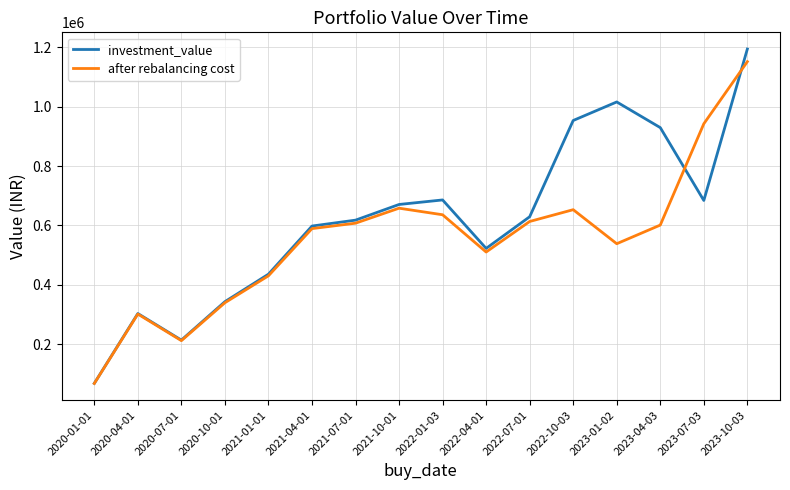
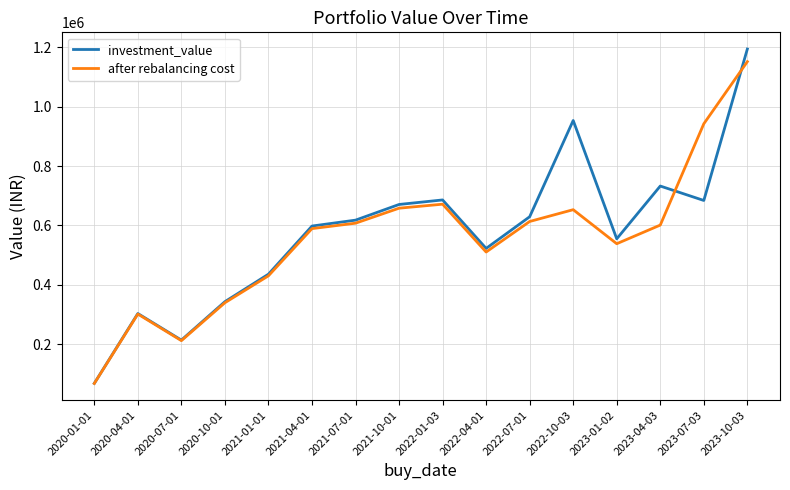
after rebalancing cost, 2022-01-03: 640000 -> 670000
investment_value, 2023-01-02: 1020000 -> 550000
investment_value, 2023-04-03: 930000 -> 730000
